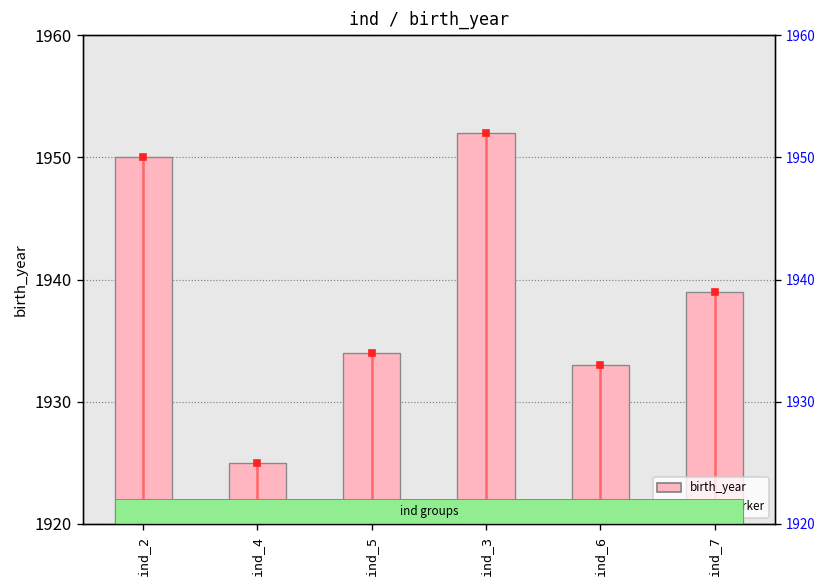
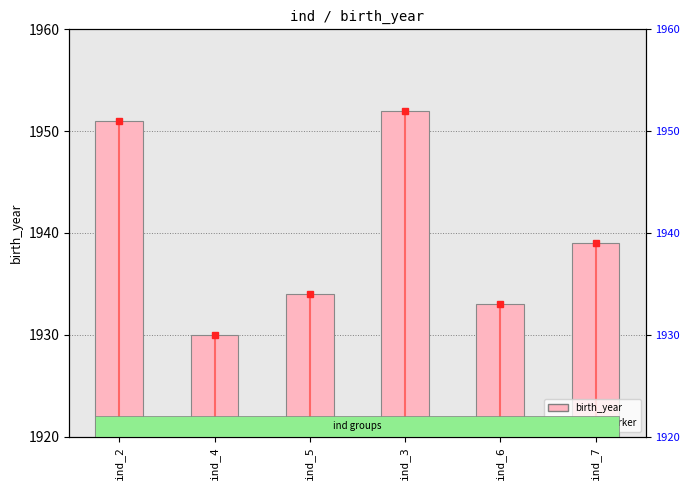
birth_year, ind_2: 1950 -> 1951
birth_year, ind_4: 1925 -> 1930
